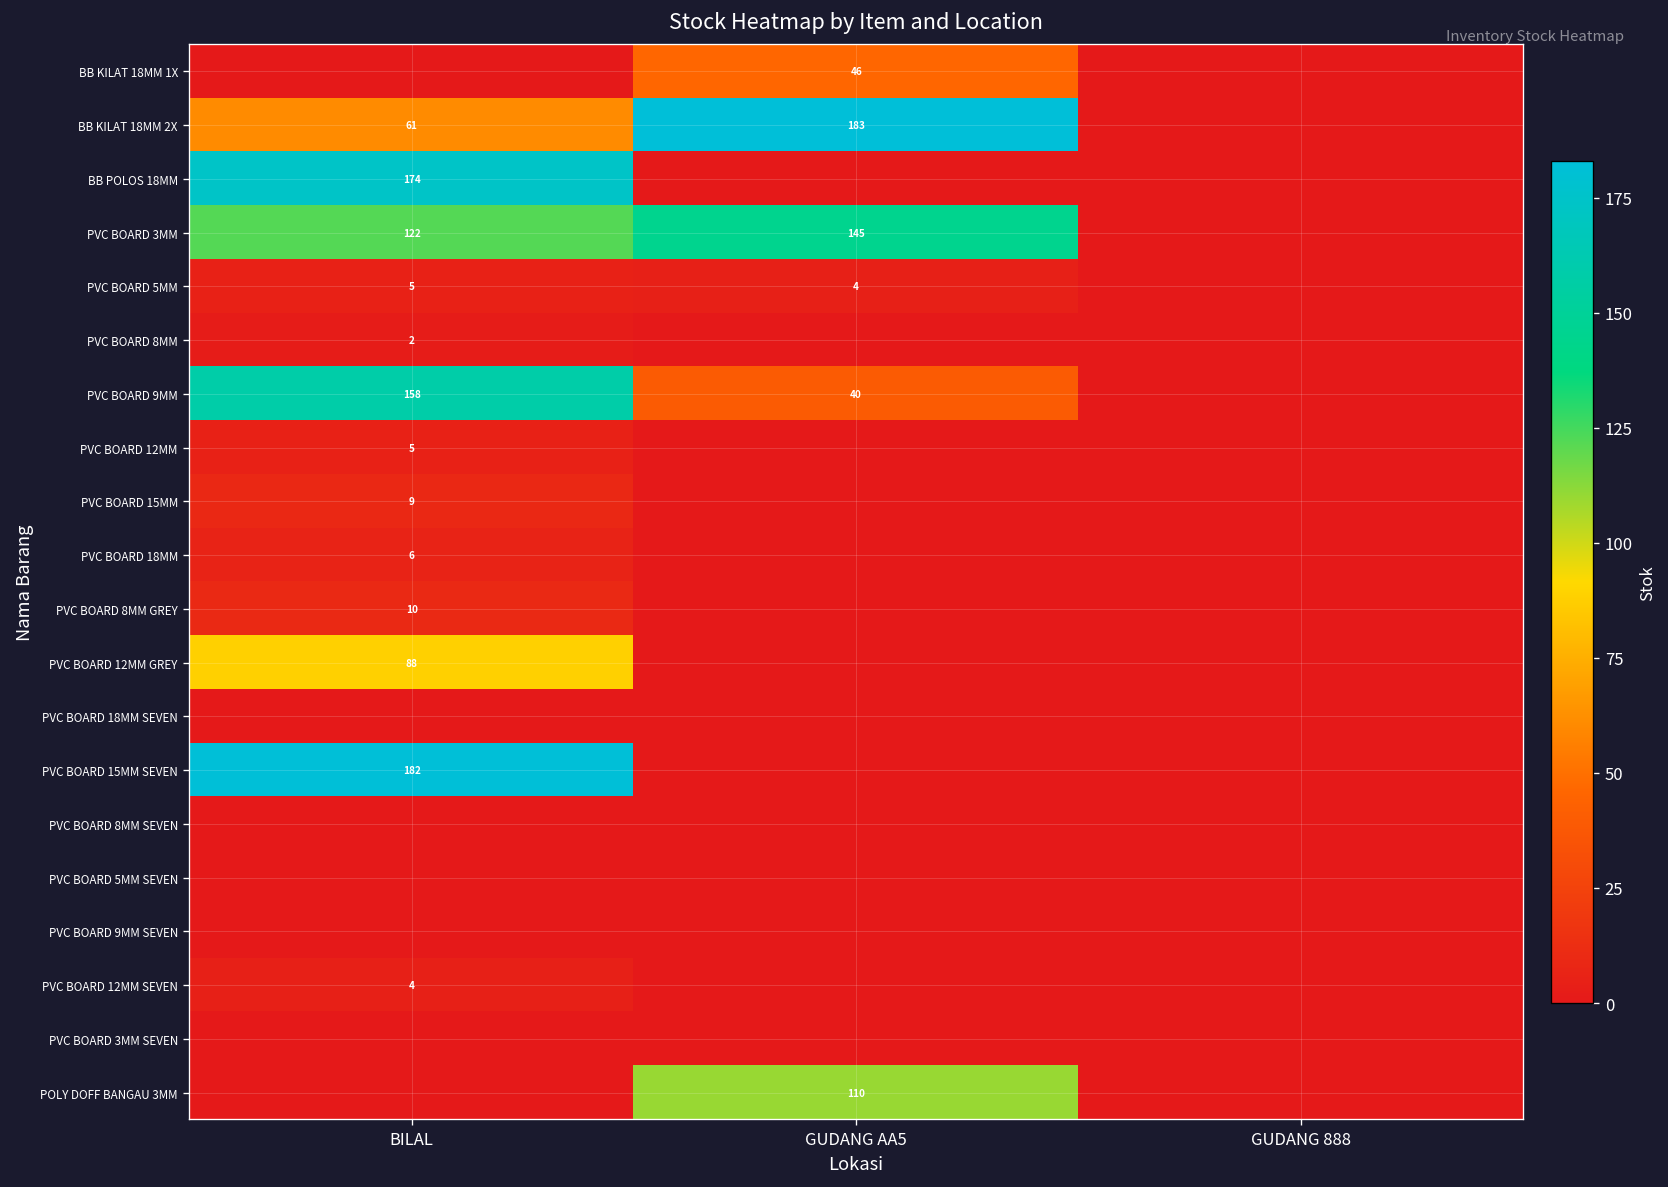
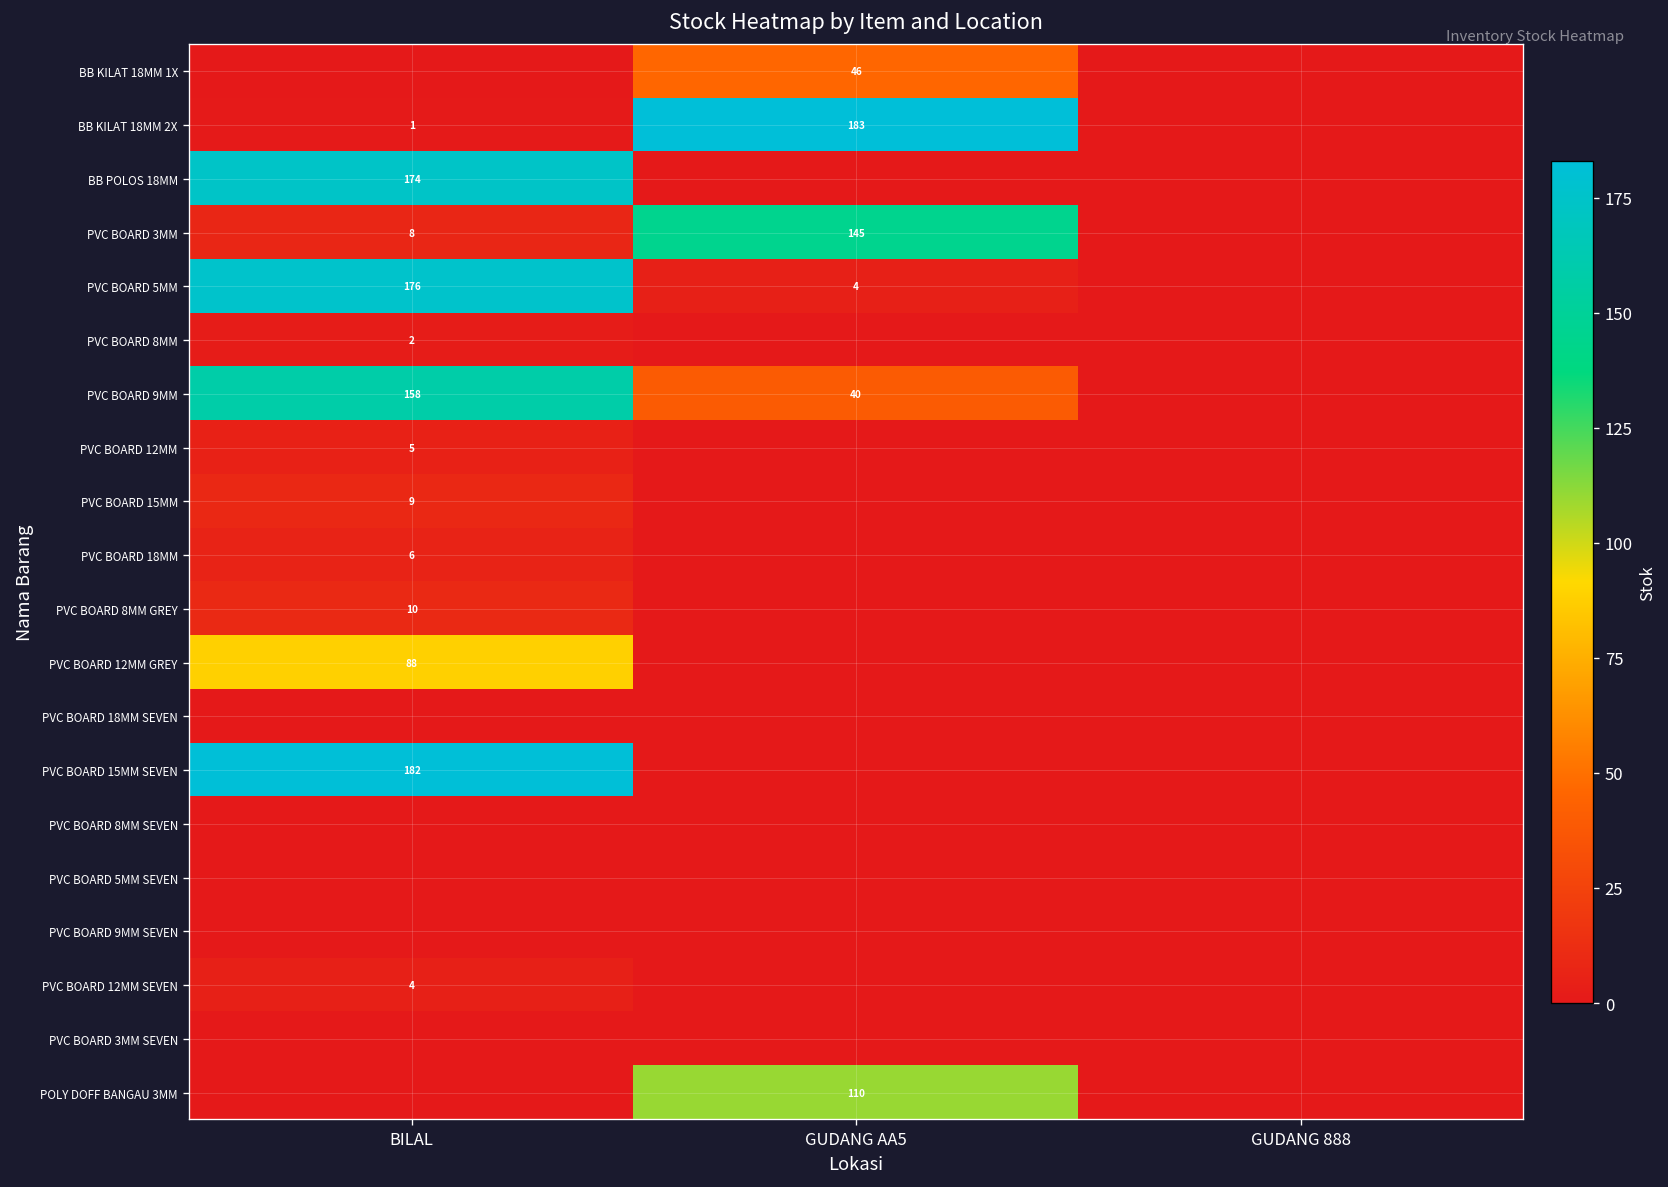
BB KILAT 18MM 2X, BILAL: 61 -> 1
PVC BOARD 3MM, BILAL: 122 -> 8
PVC BOARD 5MM, BILAL: 5 -> 176
